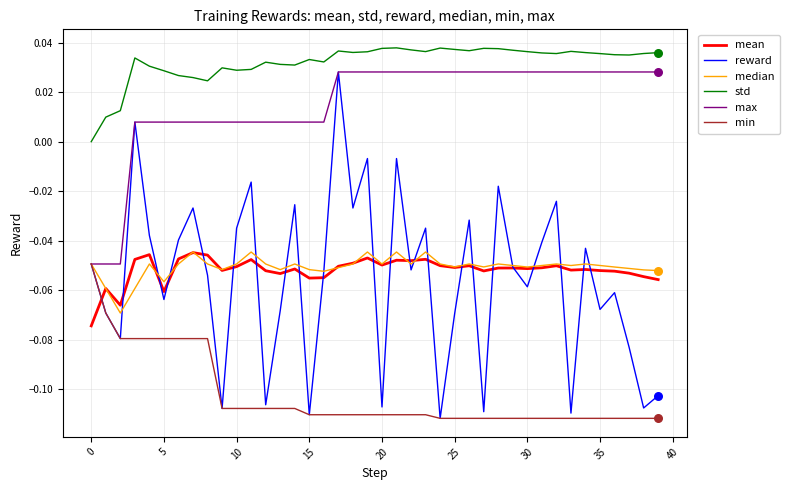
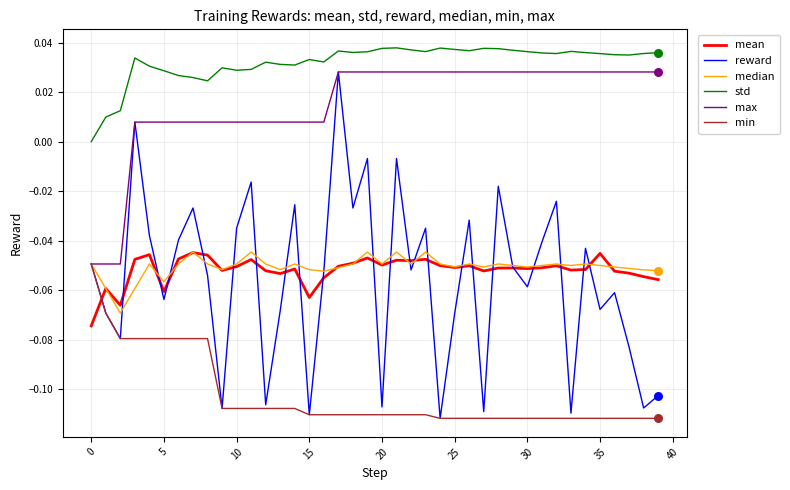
mean, 15: -0.055 -> -0.063
mean, 35: -0.052 -> -0.045
